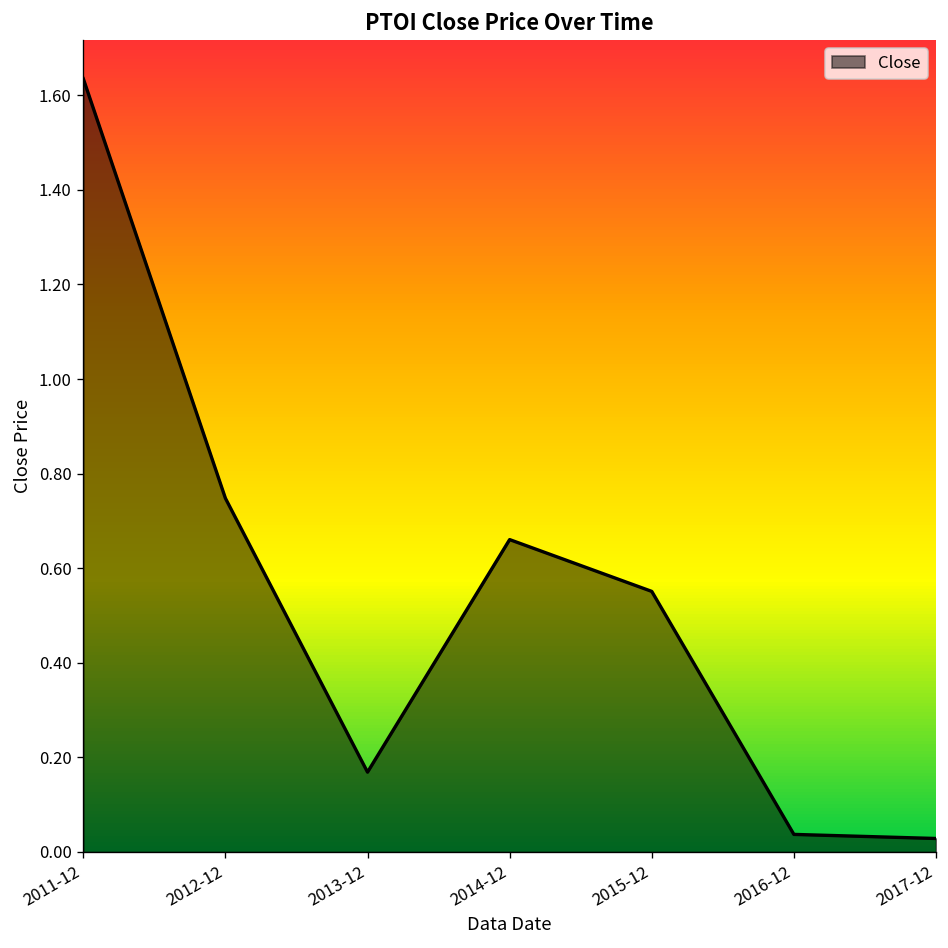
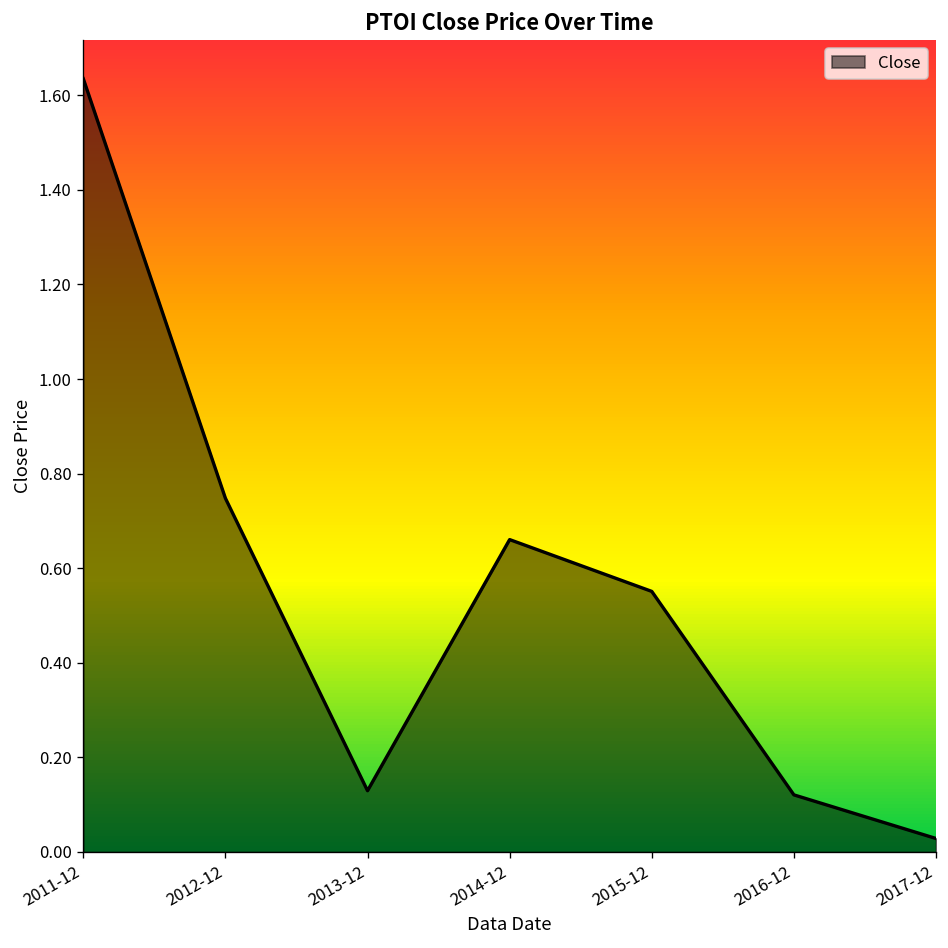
2013-12: 0.17 -> 0.13
2016-12: 0.04 -> 0.12
